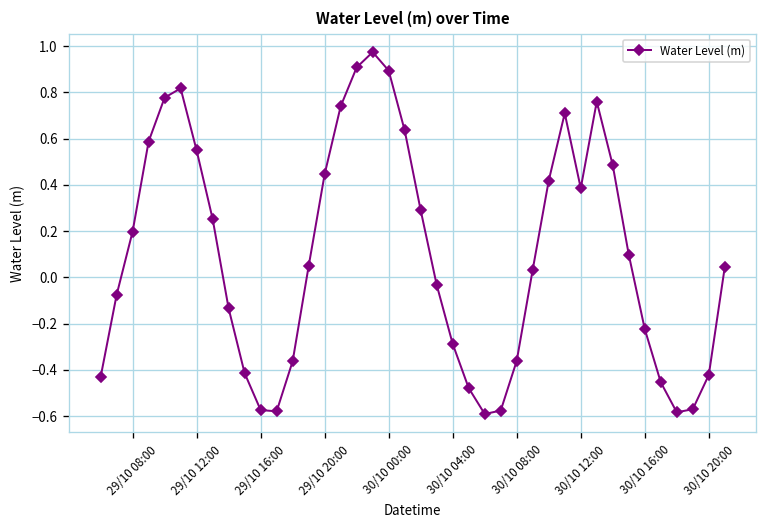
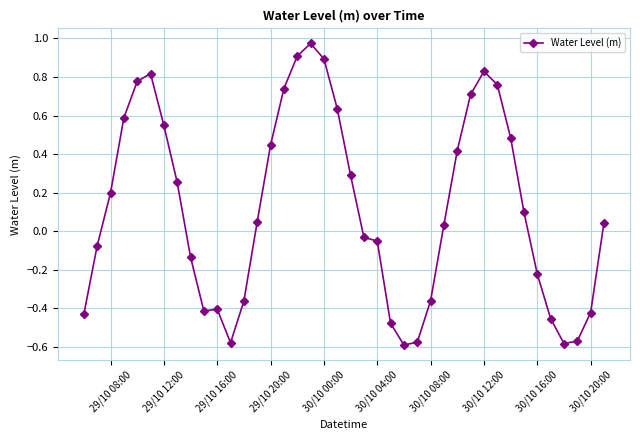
29/10 16:00: -0.57 -> -0.40
30/10 04:00: -0.29 -> -0.05
30/10 12:00: 0.39 -> 0.83
